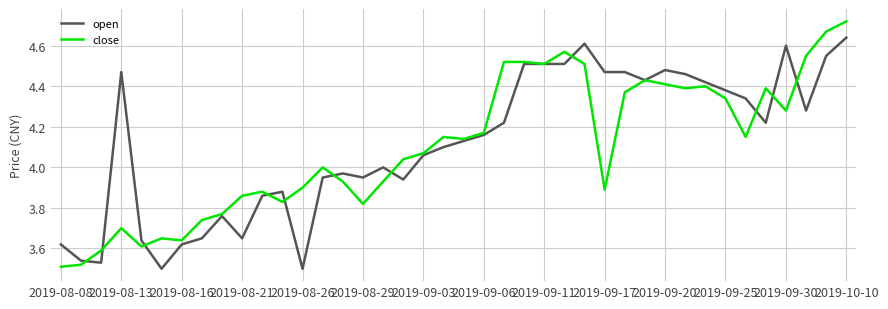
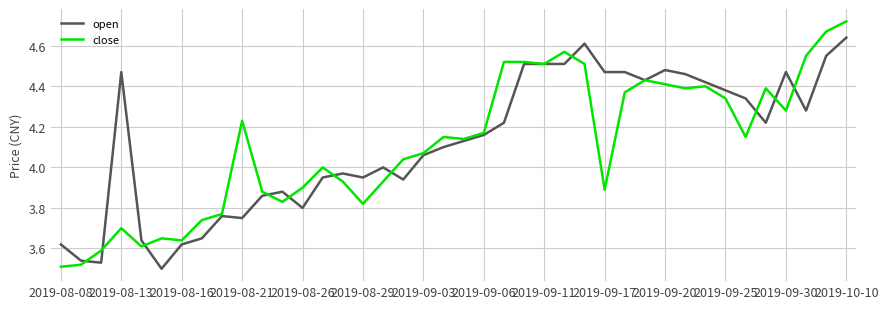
open, 2019-08-21: 3.65 -> 3.75
close, 2019-08-21: 3.86 -> 4.23
open, 2019-08-26: 3.5 -> 3.8
open, 2019-09-30: 4.60 -> 4.47
